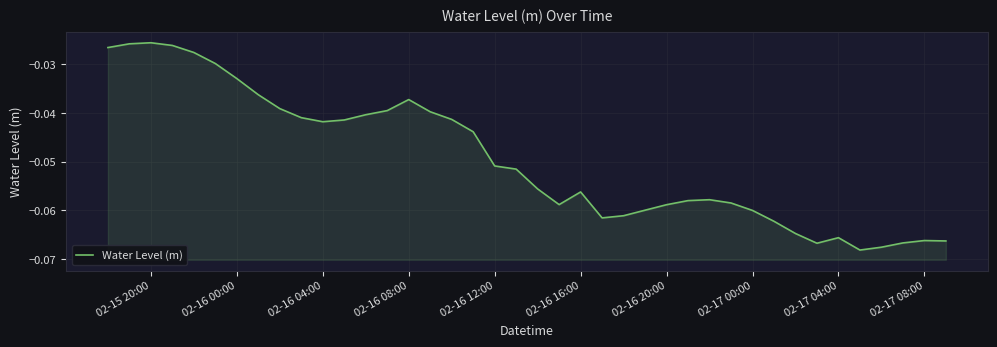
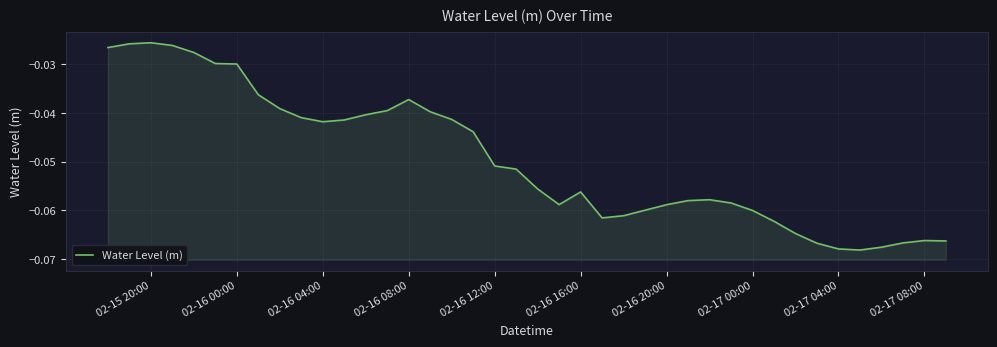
02-16 00:00: -0.033 -> -0.030
02-17 04:00: -0.066 -> -0.068
